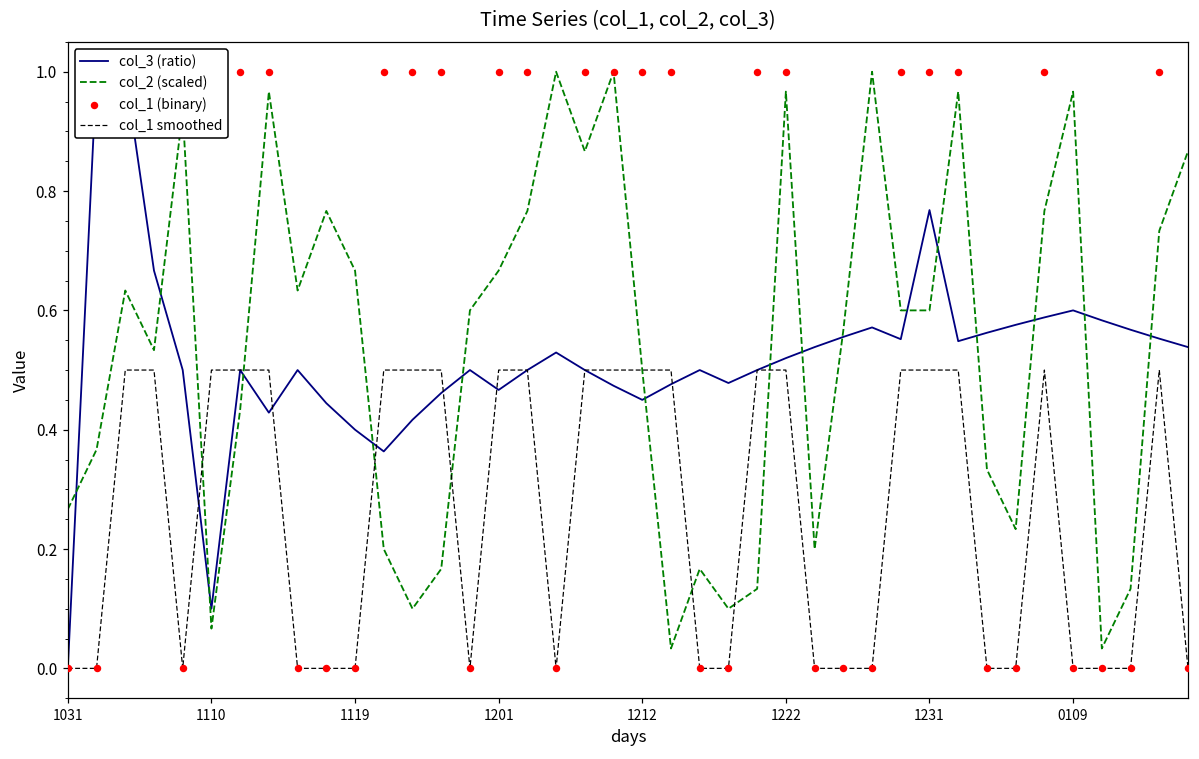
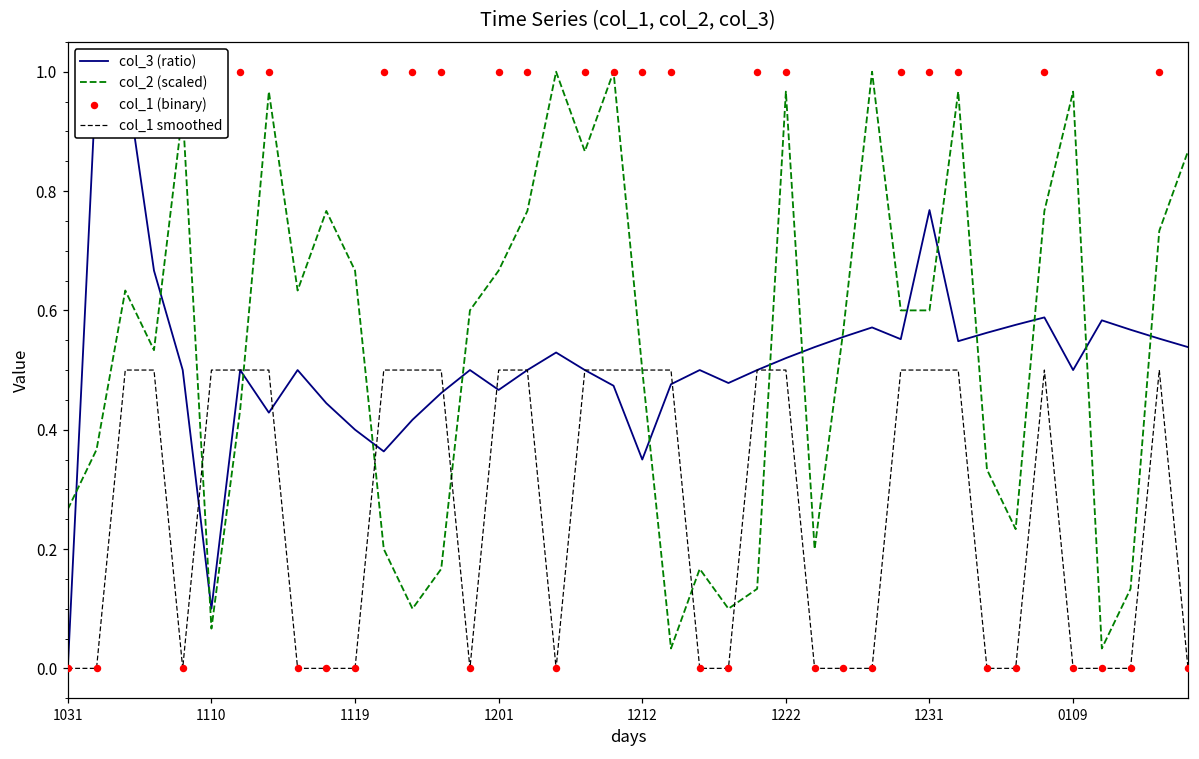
col_3 (ratio), 1212: 0.45 -> 0.35
col_3 (ratio), 0109: 0.6 -> 0.5
